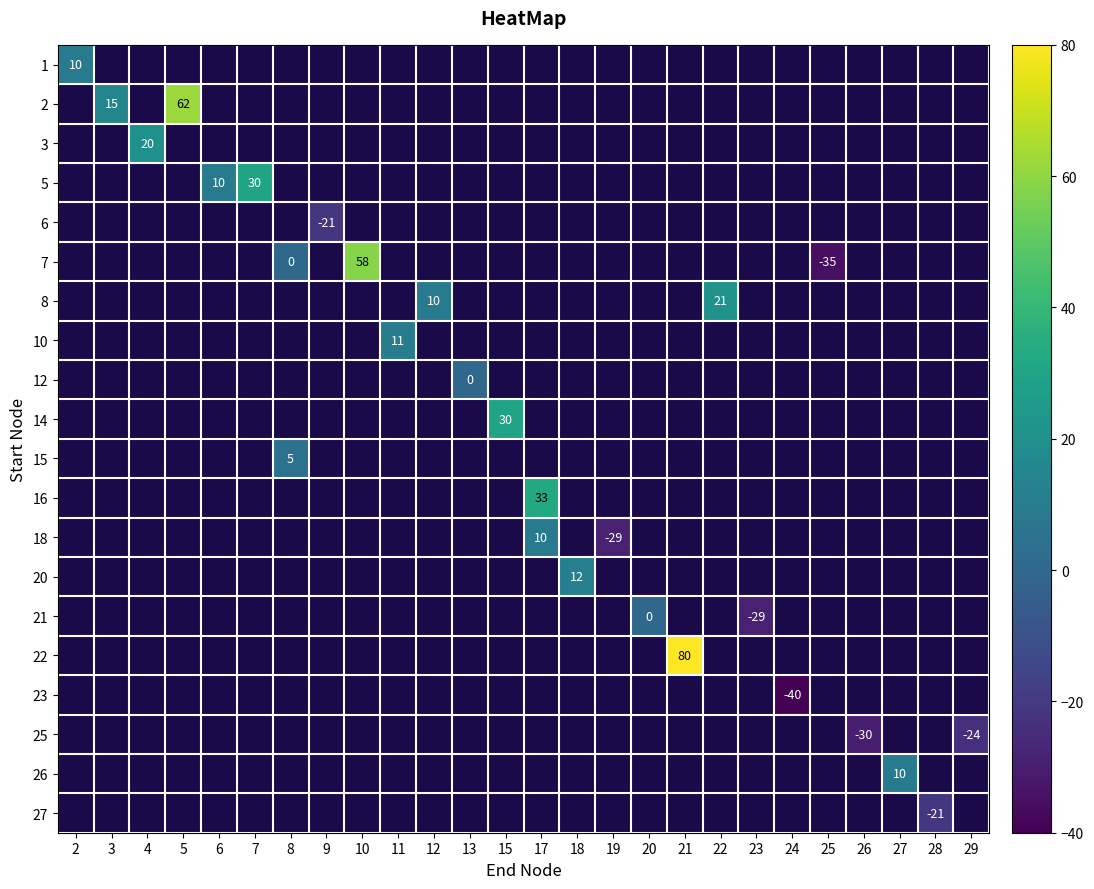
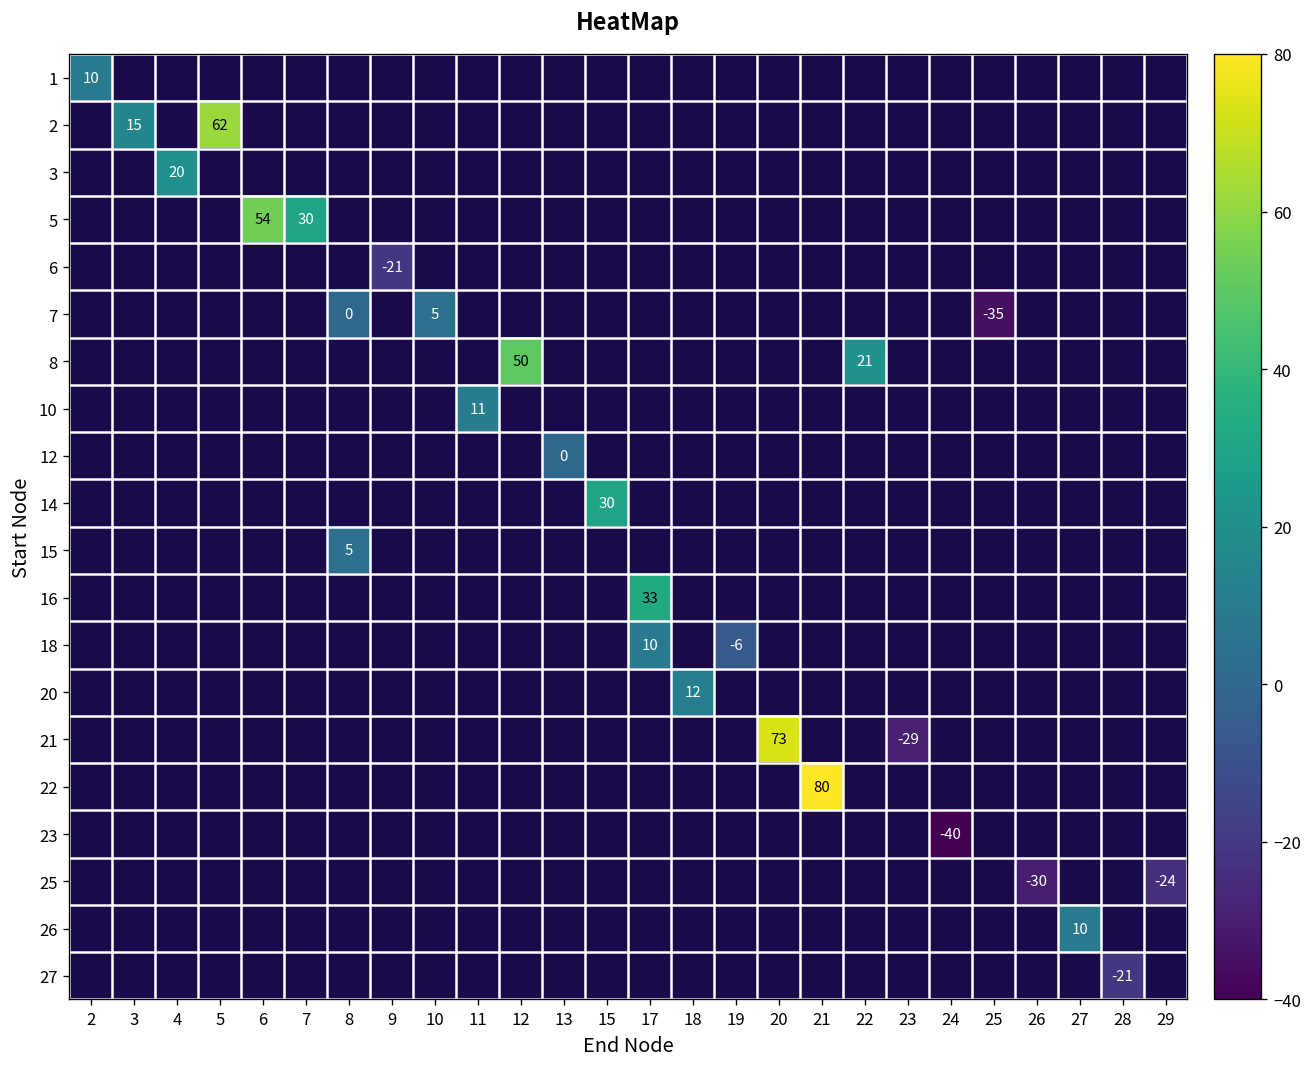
5, 6: 10 -> 54
7, 10: 58 -> 5
8, 12: 10 -> 50
18, 19: -29 -> -6
21, 20: 0 -> 73
